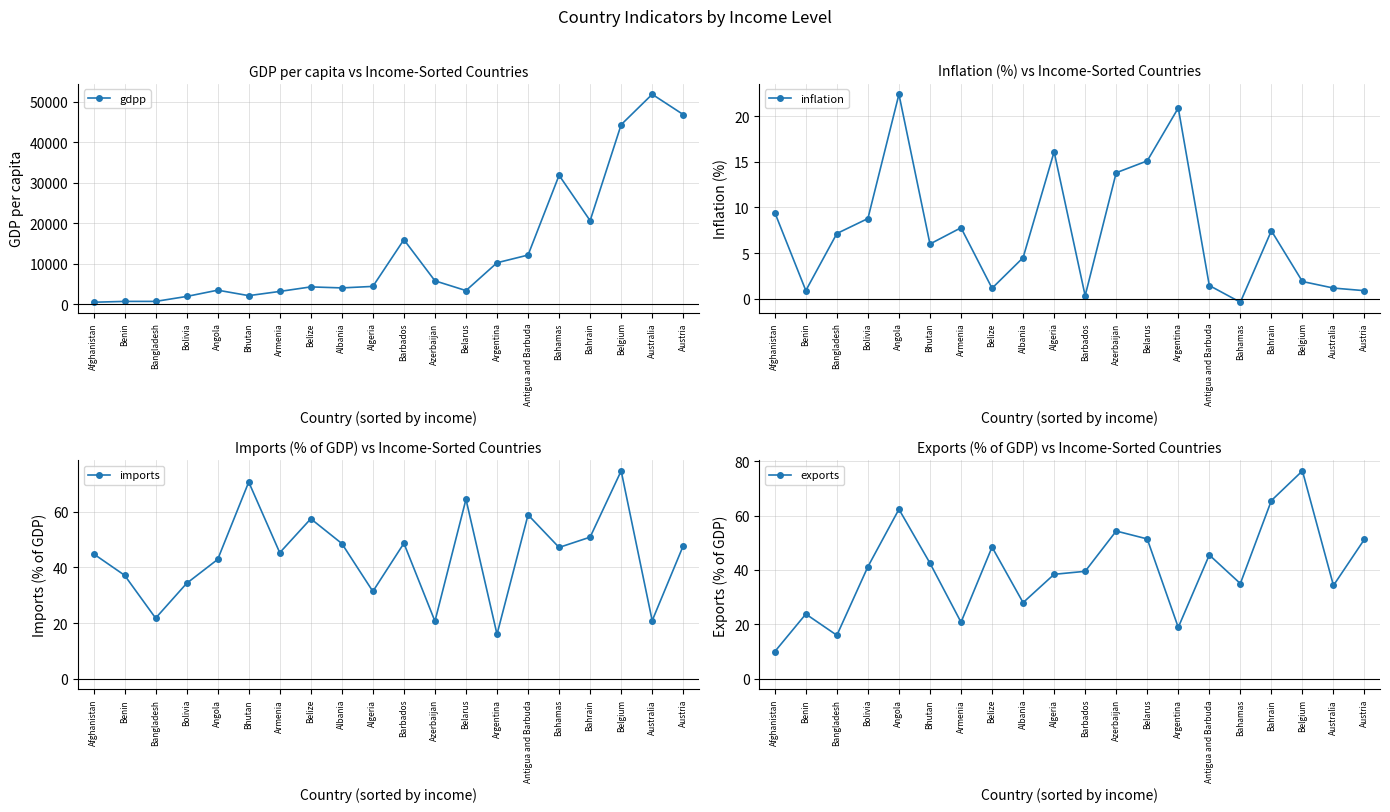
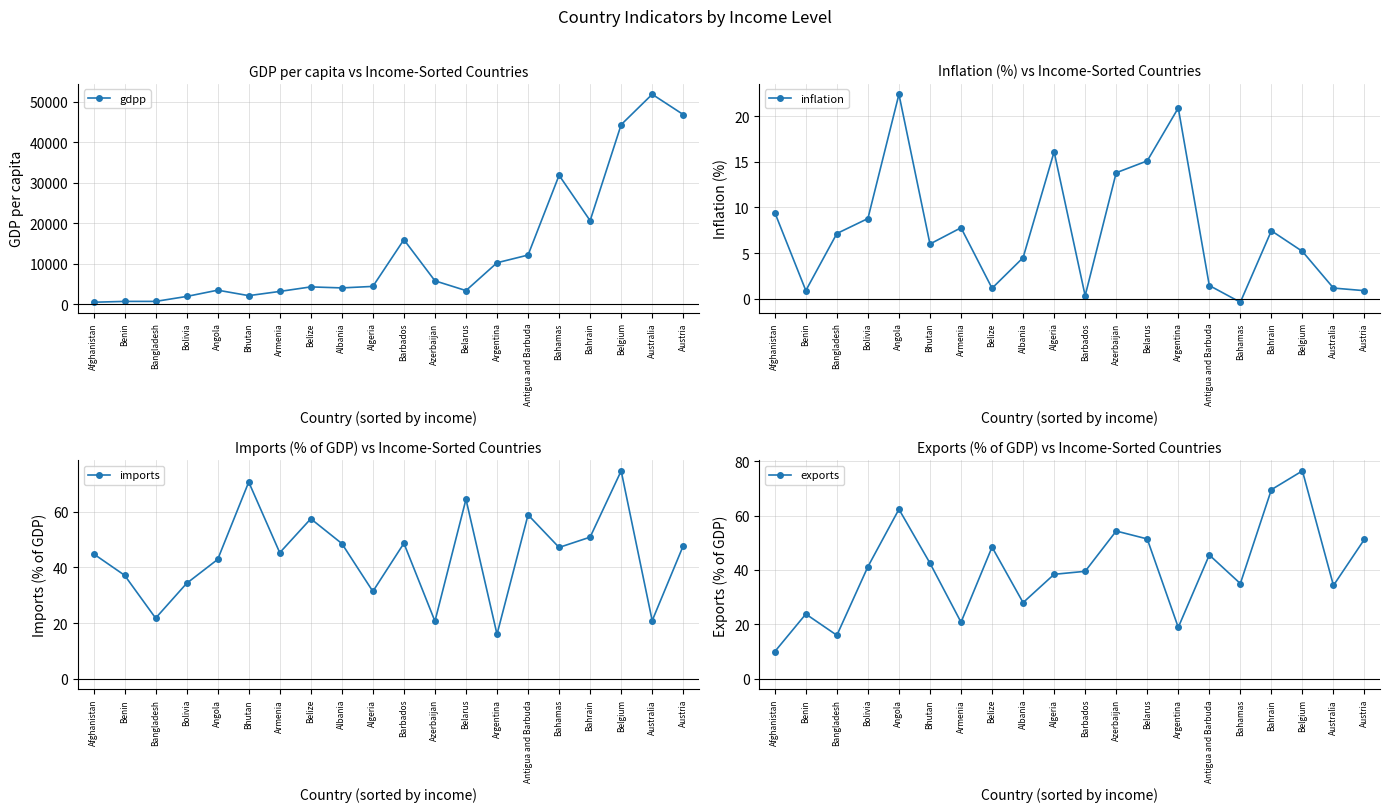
Inflation (%) vs Income-Sorted Countries, Belgium: 2 -> 5
Exports (% of GDP) vs Income-Sorted Countries, Bahrain: 66 -> 70
